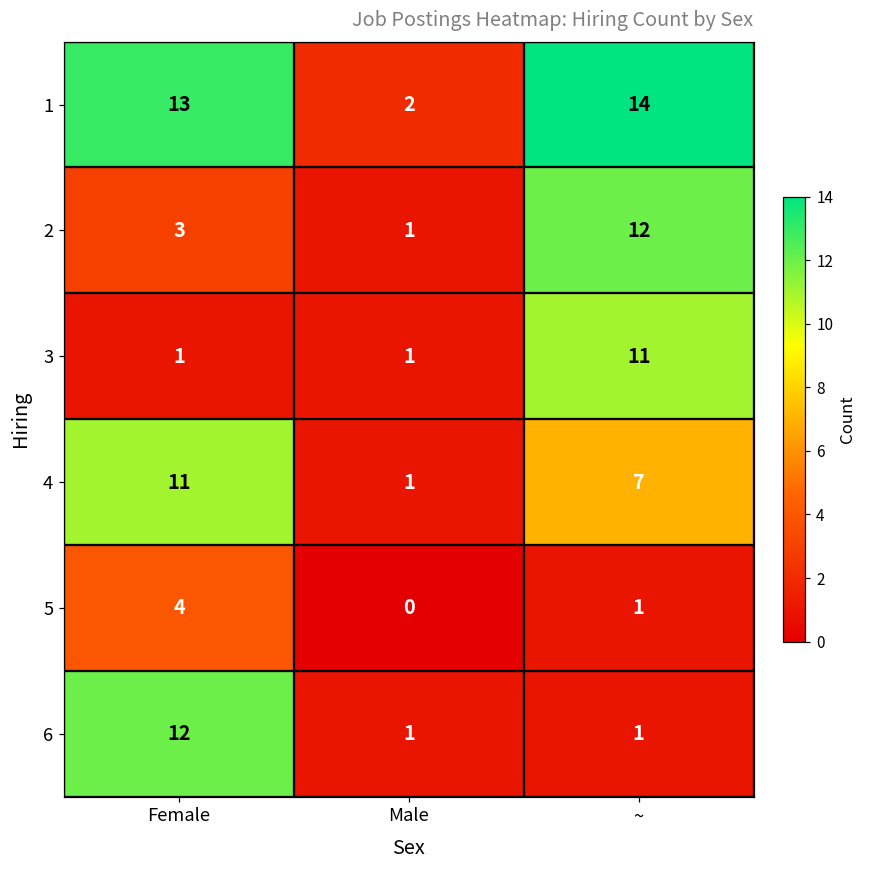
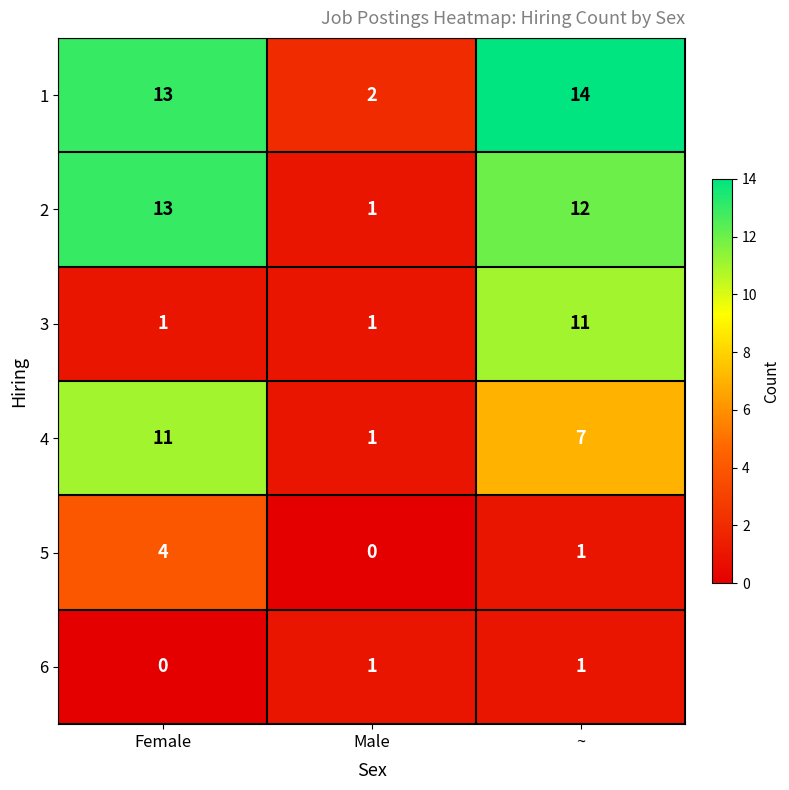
2, Female: 3 -> 13
6, Female: 12 -> 0
